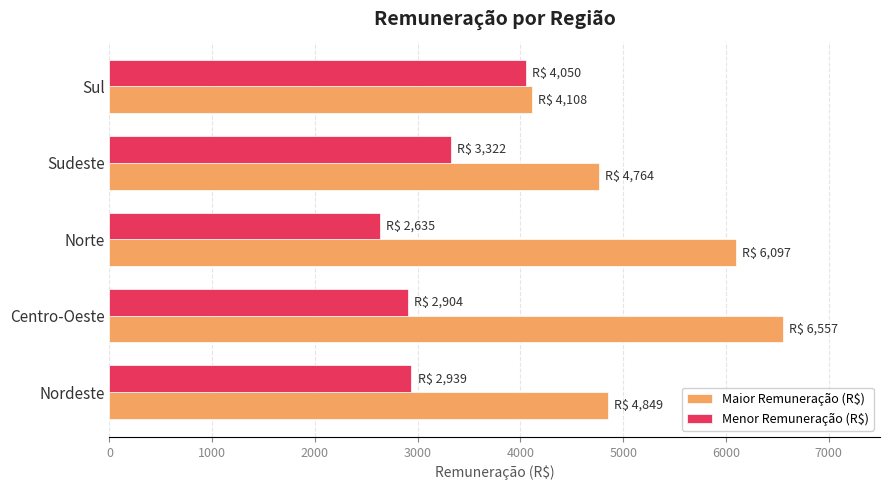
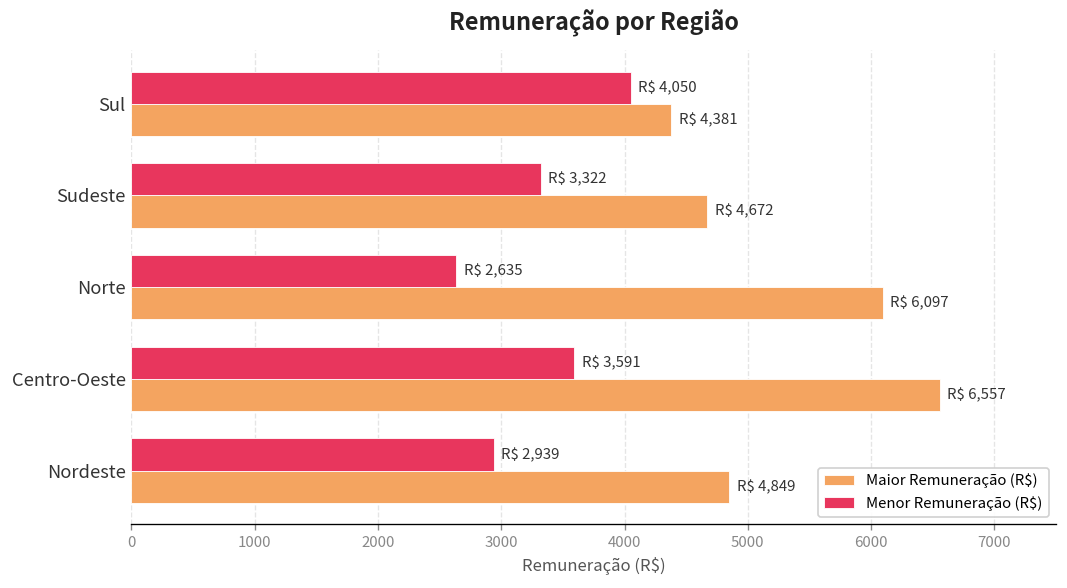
Maior Remuneração (R$), Sul: 4,108 -> 4,381
Maior Remuneração (R$), Sudeste: 4,764 -> 4,672
Menor Remuneração (R$), Centro-Oeste: 2,904 -> 3,591
